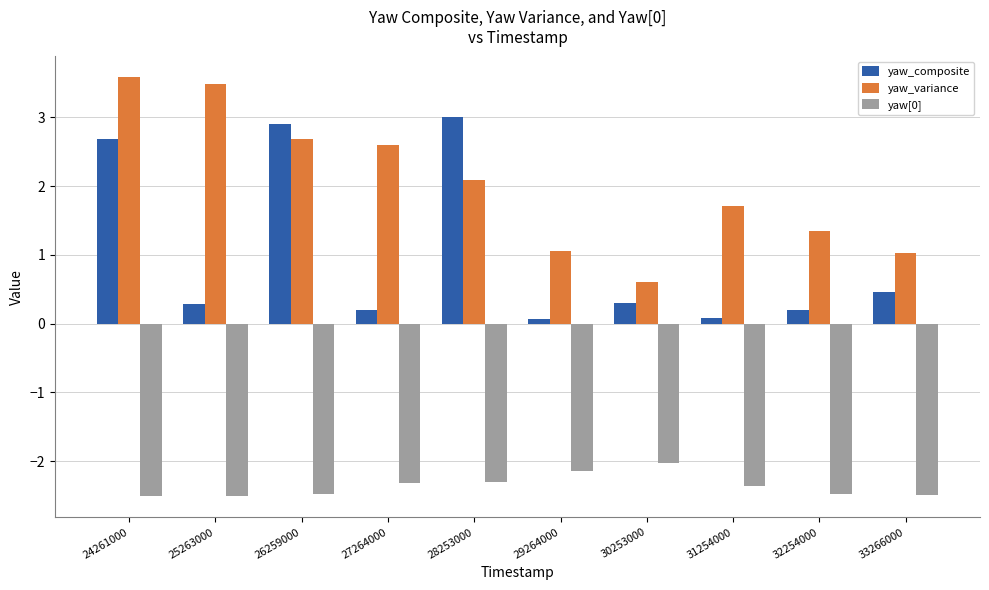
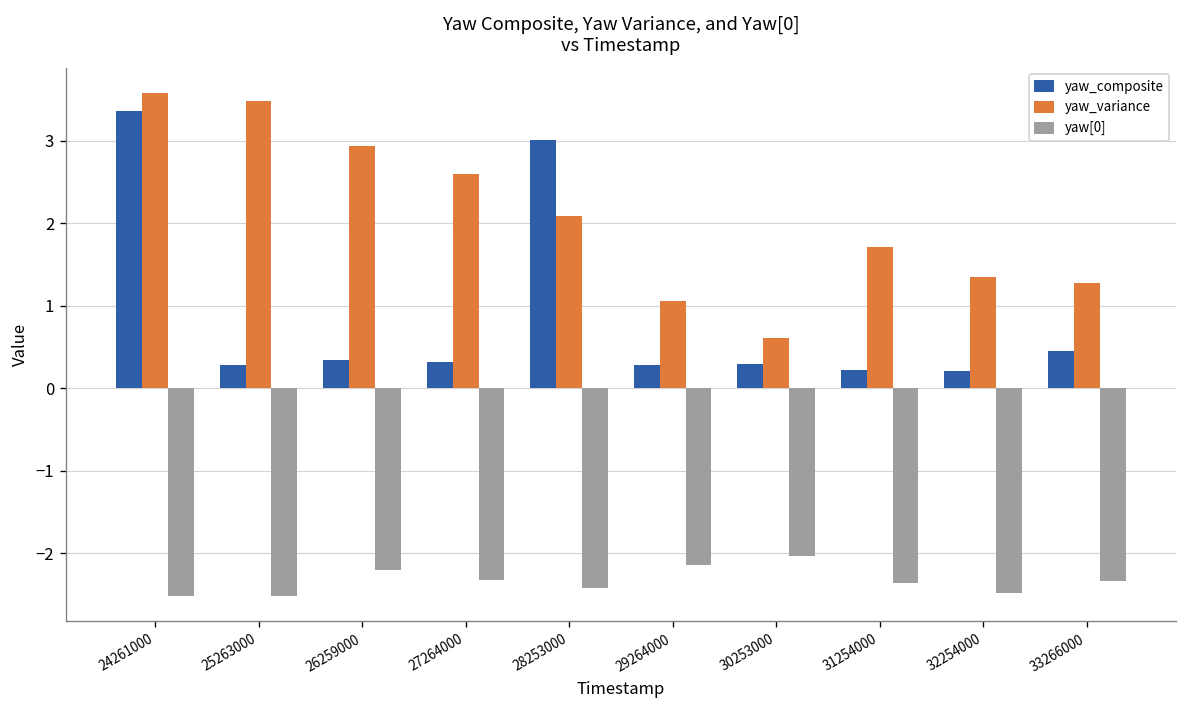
yaw_composite, 24261000: 2.7 -> 3.4
yaw_composite, 26259000: 2.9 -> 0.3
yaw_variance, 26259000: 2.7 -> 2.9
yaw[0], 26259000: -2.5 -> -2.2
yaw_composite, 27264000: 0.2 -> 0.3
yaw[0], 28253000: -2.3 -> -2.4
yaw_composite, 29264000: 0.1 -> 0.3
yaw_composite, 31254000: 0.1 -> 0.2
yaw_variance, 33266000: 1.0 -> 1.3
yaw[0], 33266000: -2.5 -> -2.3
